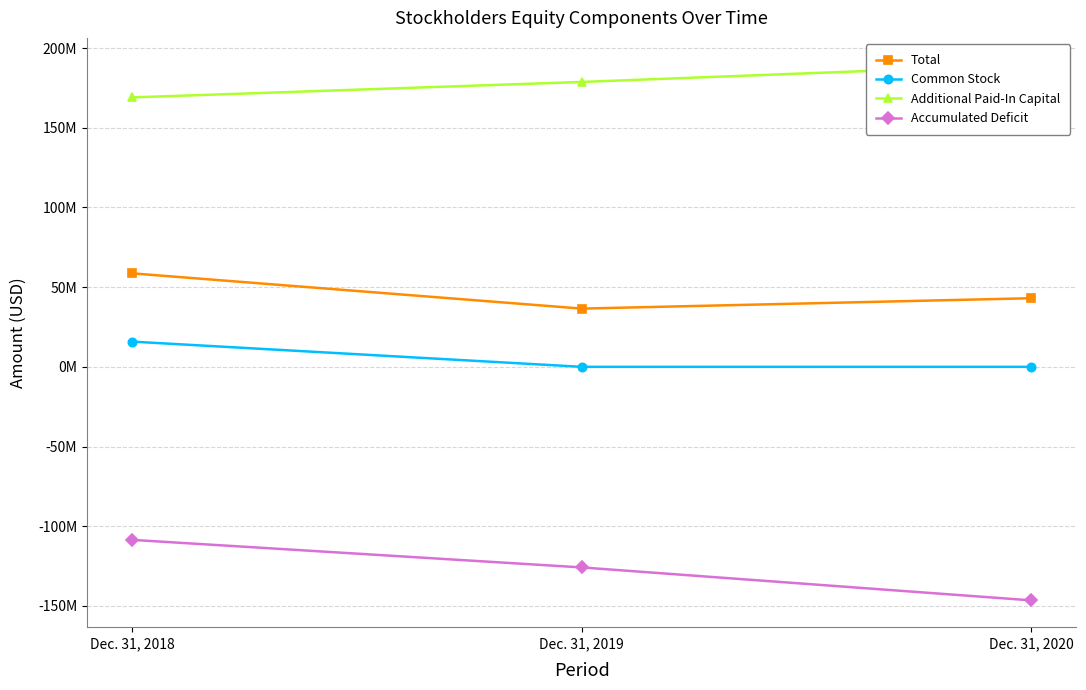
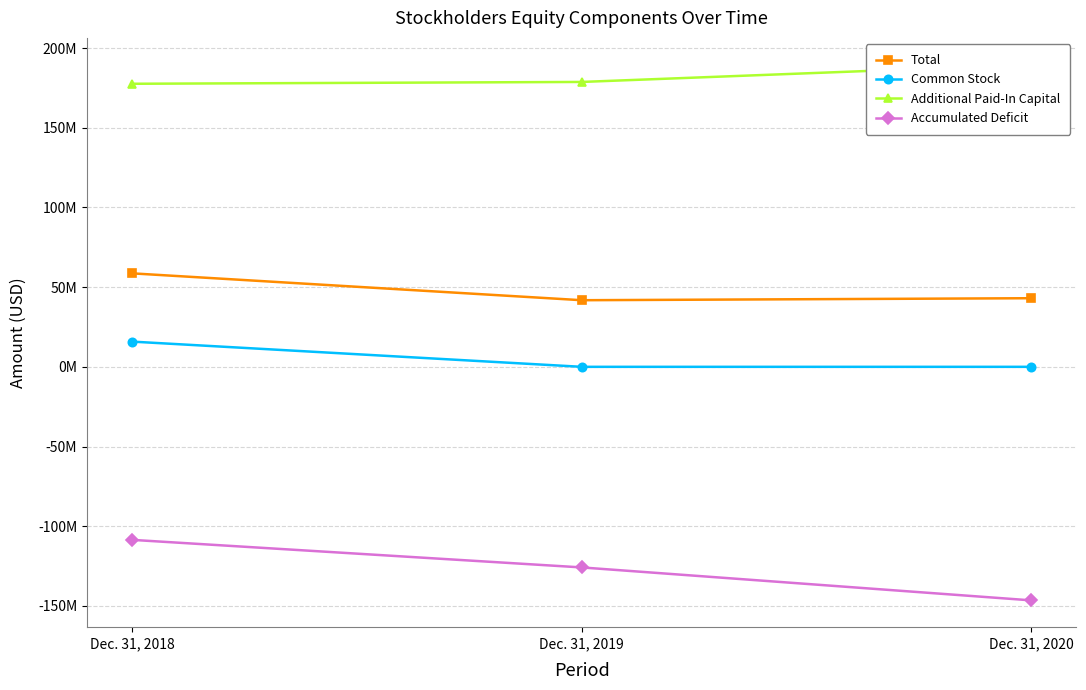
Additional Paid-In Capital, Dec. 31, 2018: 169000000 -> 178000000
Total, Dec. 31, 2019: 37000000 -> 42000000
